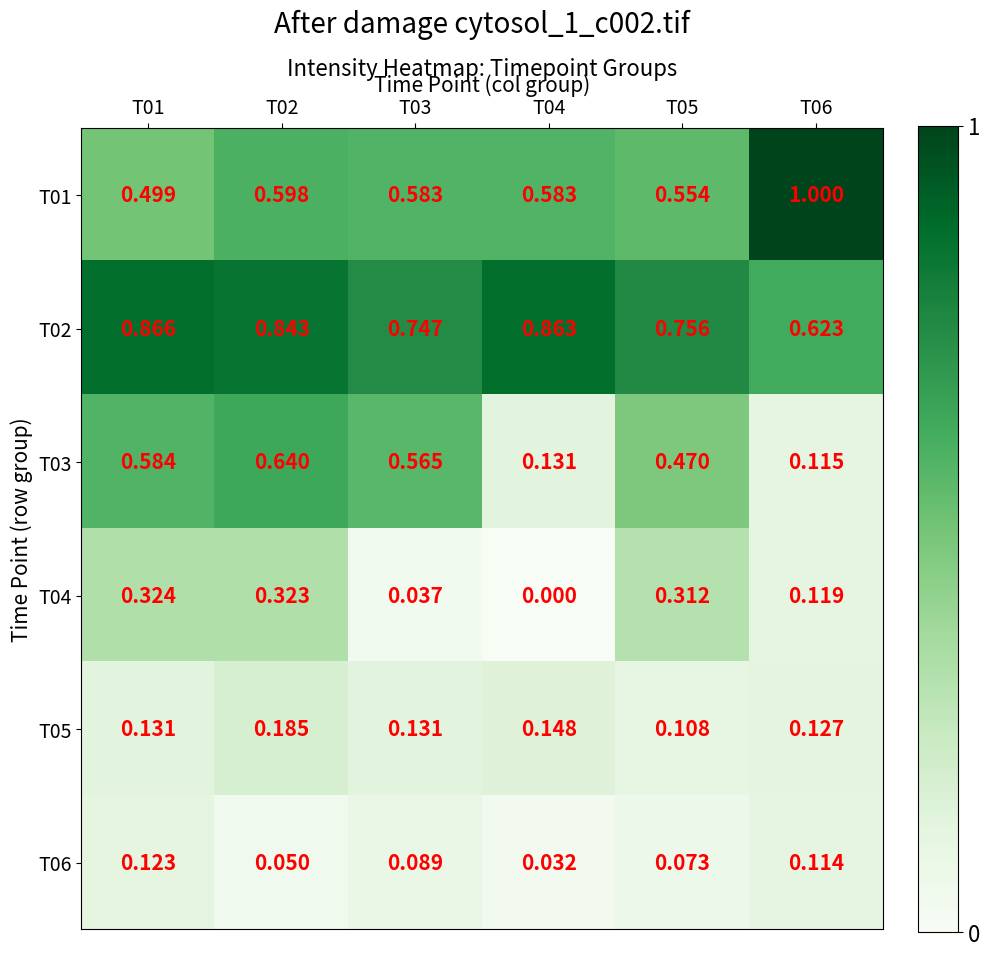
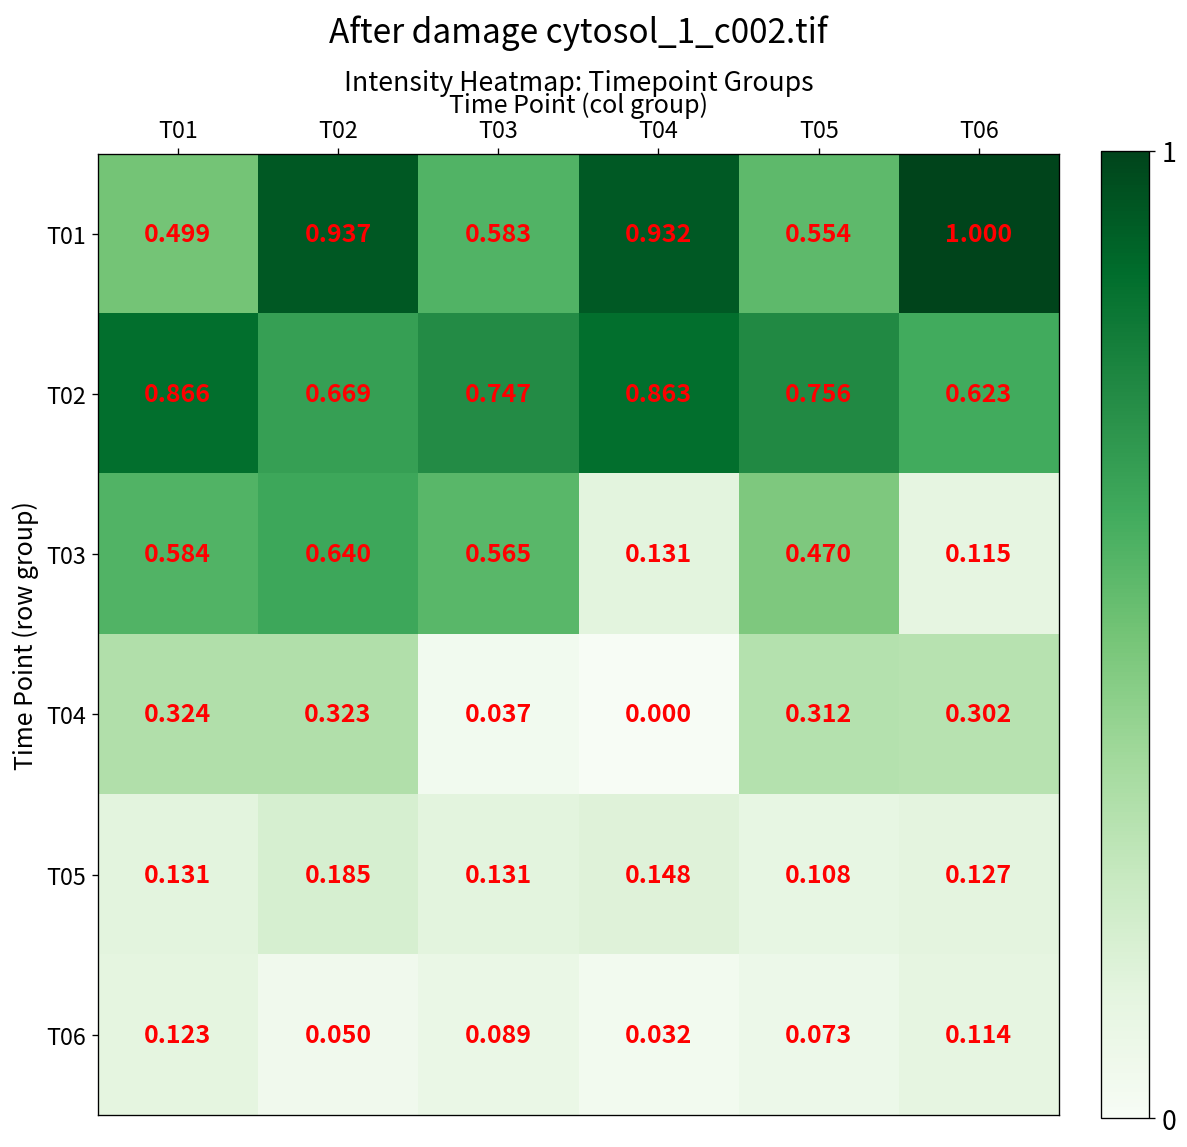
T01, T02: 0.598 -> 0.937
T01, T04: 0.583 -> 0.932
T02, T02: 0.843 -> 0.669
T04, T06: 0.119 -> 0.302
